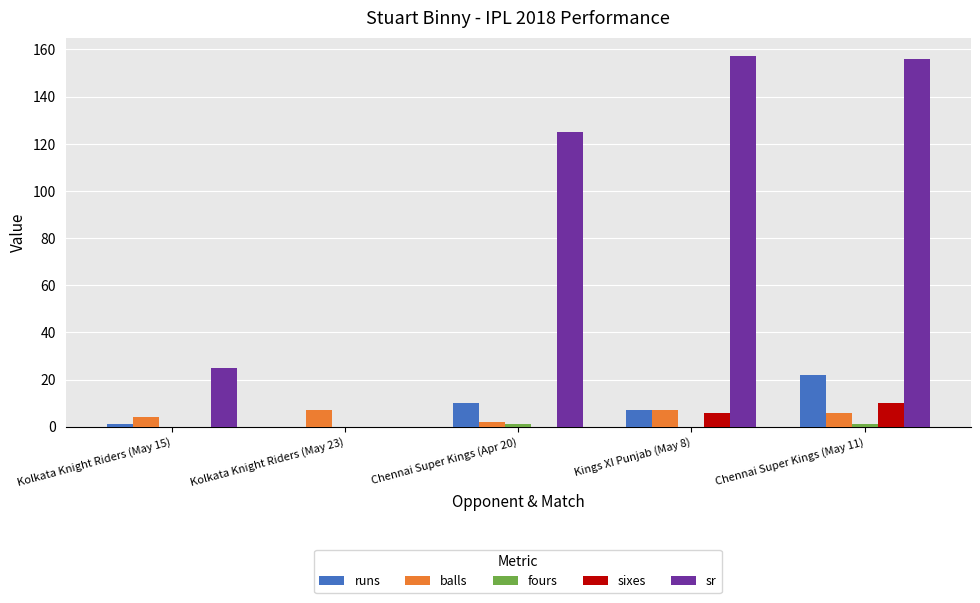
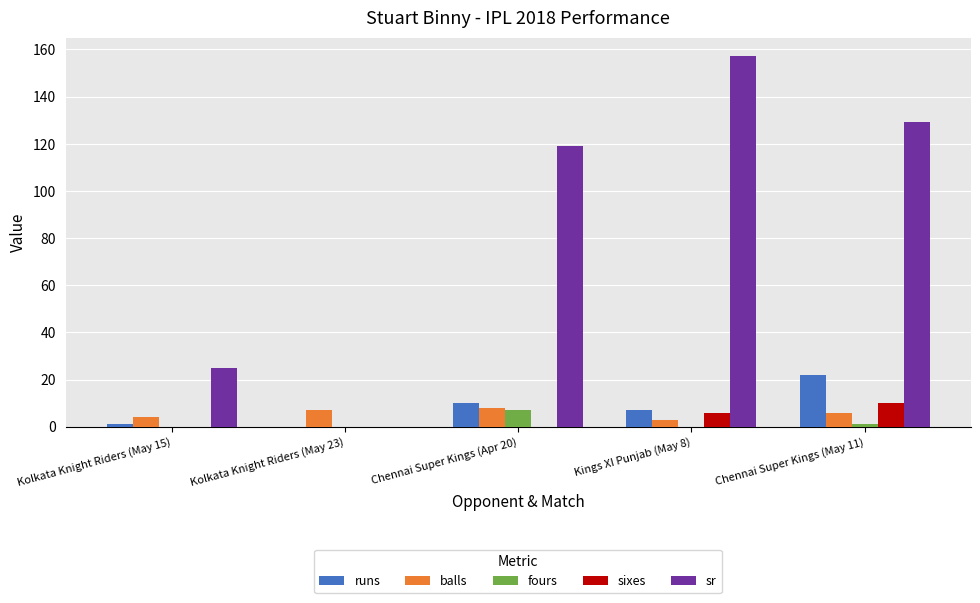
balls, Chennai Super Kings (Apr 20): 2 -> 8
fours, Chennai Super Kings (Apr 20): 1 -> 7
sr, Chennai Super Kings (Apr 20): 125 -> 119
balls, Kings XI Punjab (May 8): 7 -> 3
sr, Chennai Super Kings (May 11): 156 -> 129
